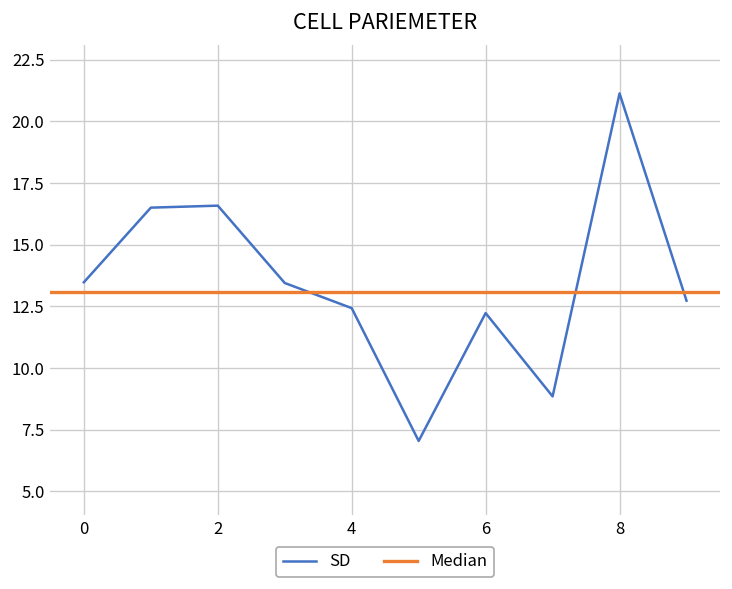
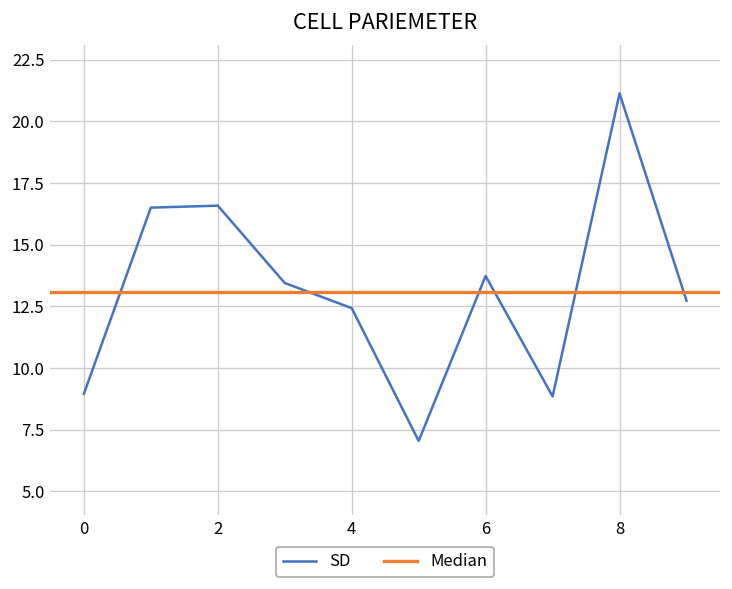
0: 13.5 -> 9.0
6: 12.2 -> 13.7
